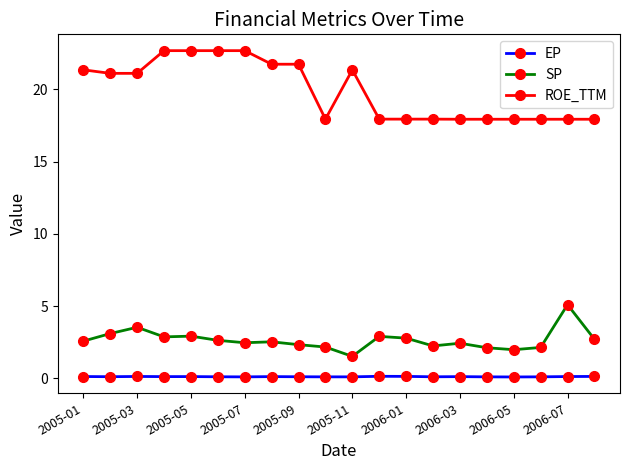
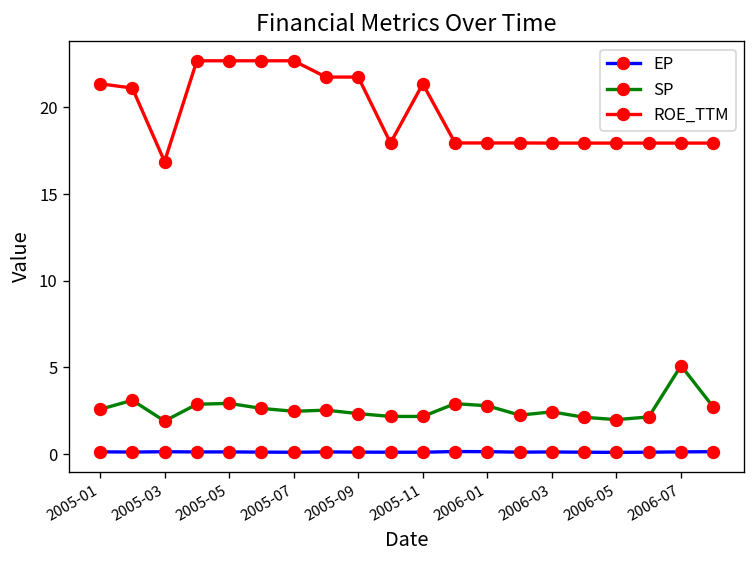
SP, 2005-03: 3.5 -> 1.9
ROE_TTM, 2005-03: 21.1 -> 16.9
SP, 2005-11: 1.5 -> 2.2
